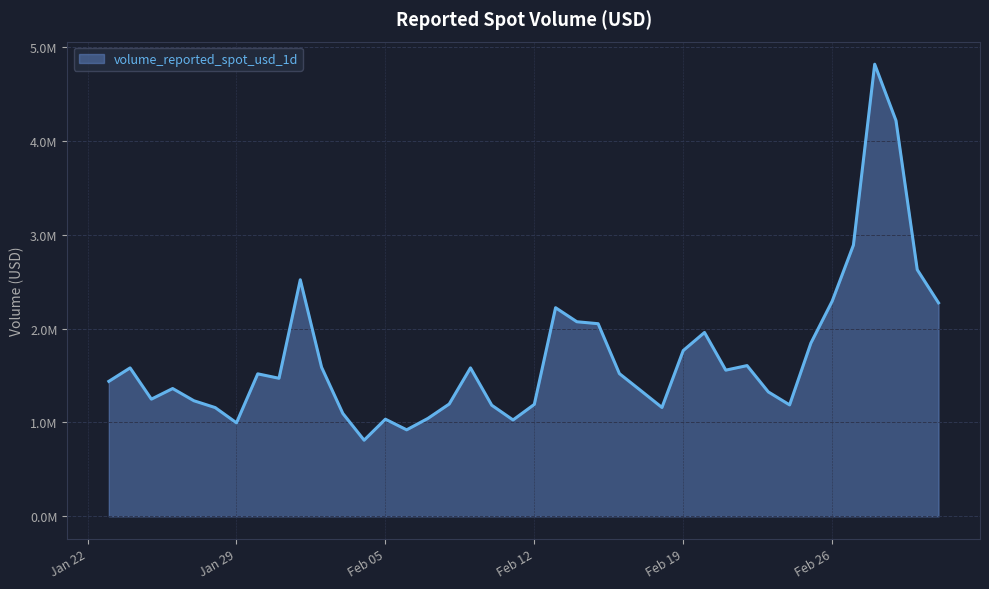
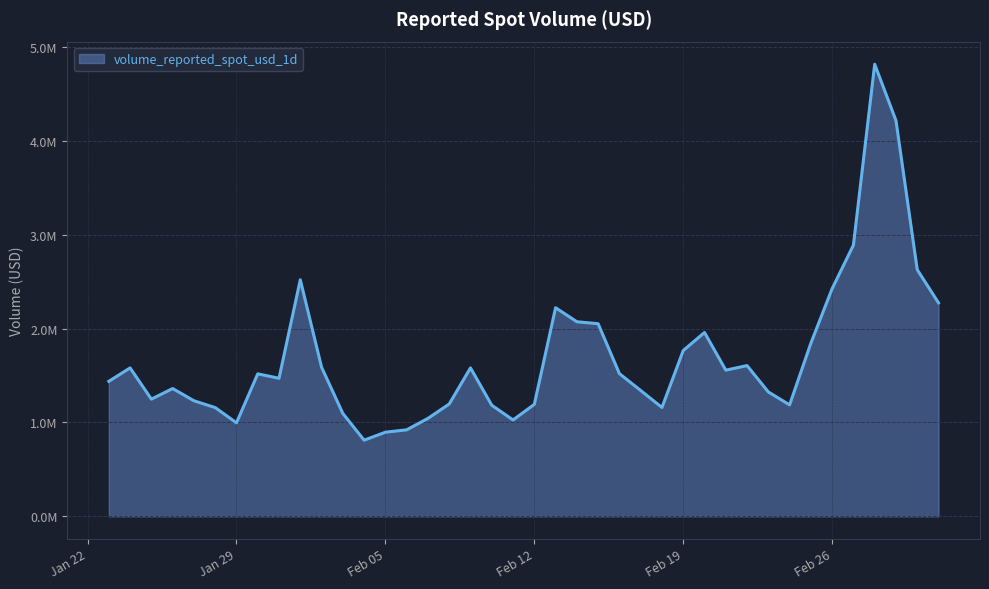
Feb 05: 1000000 -> 900000
Feb 26: 2300000 -> 2400000
